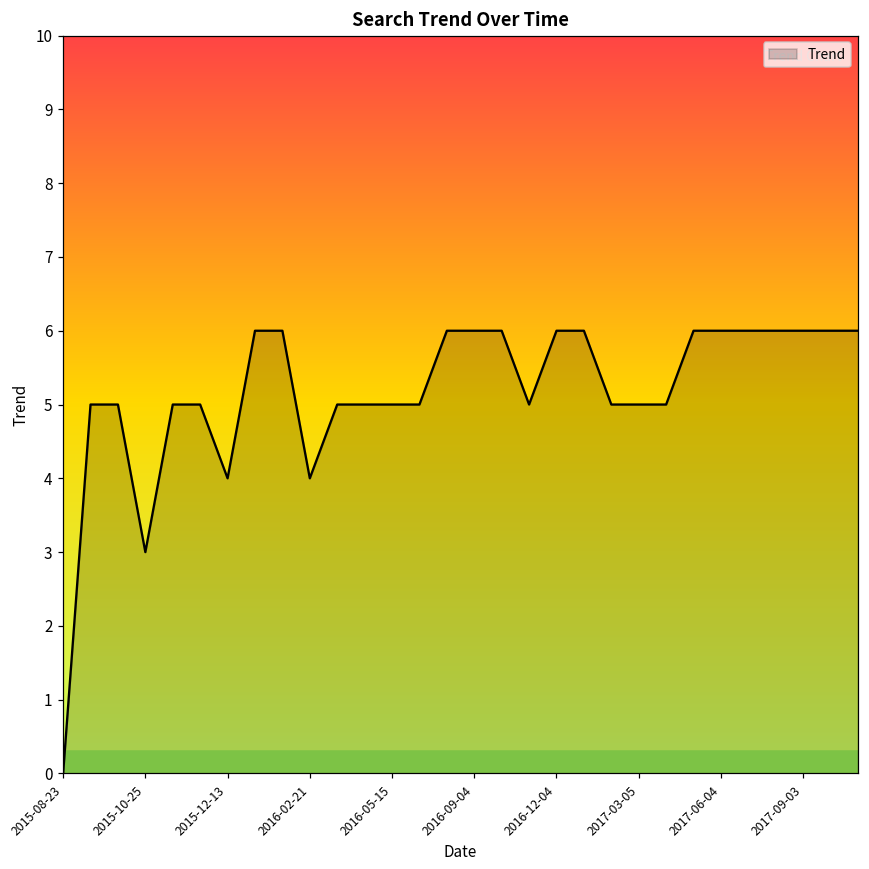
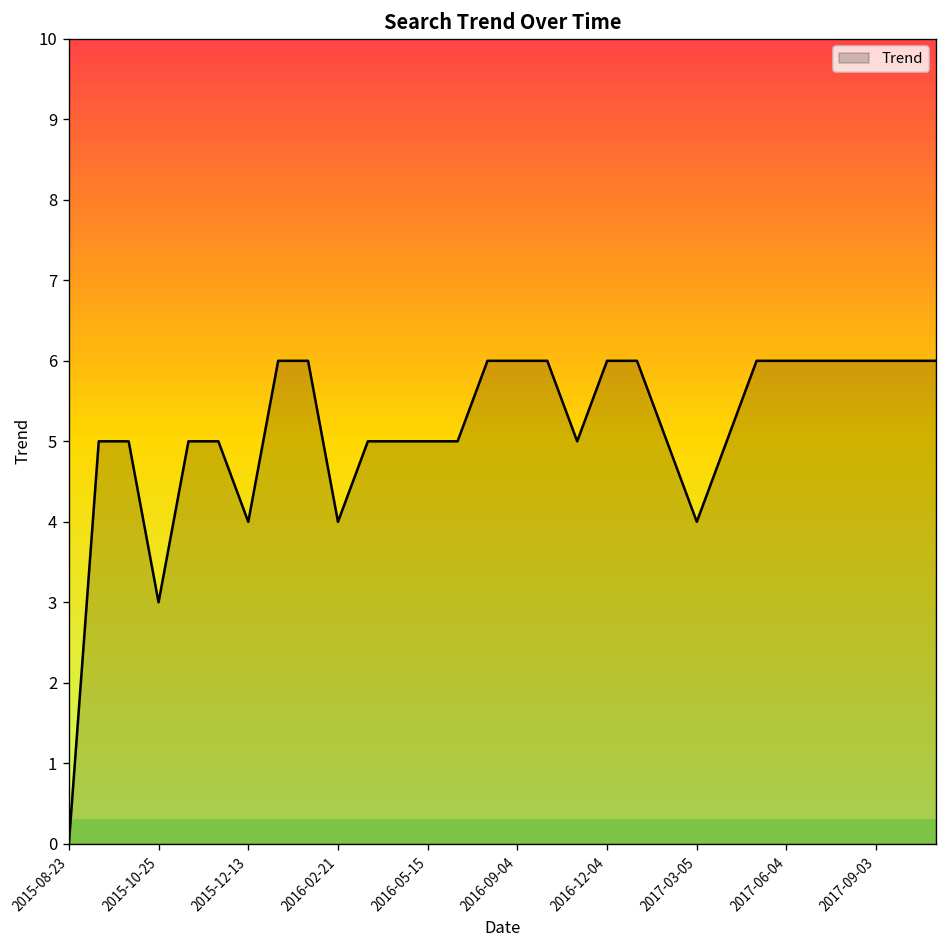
2017-03-05: 5 -> 4
